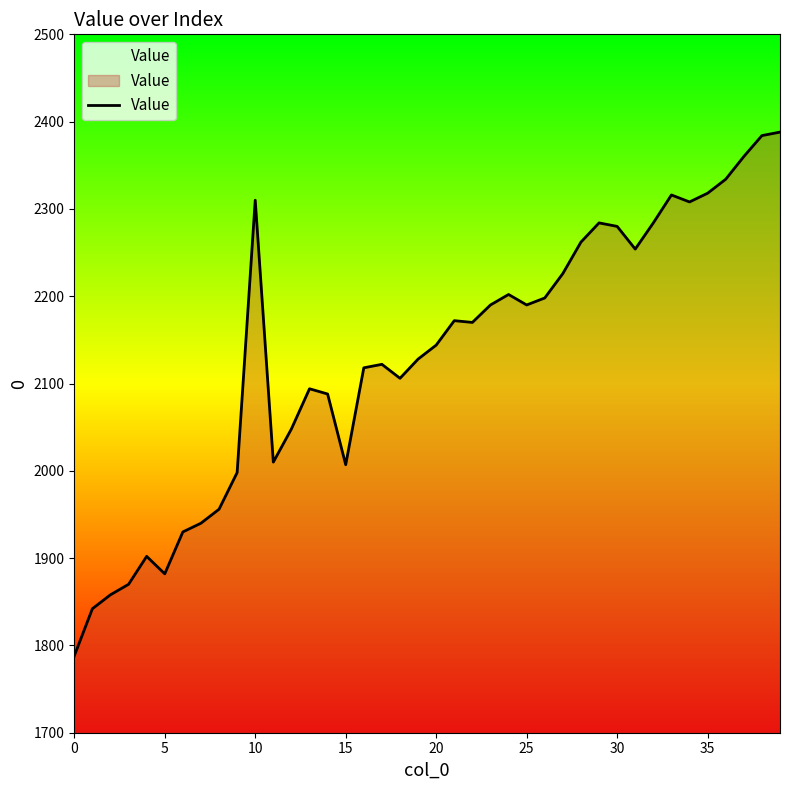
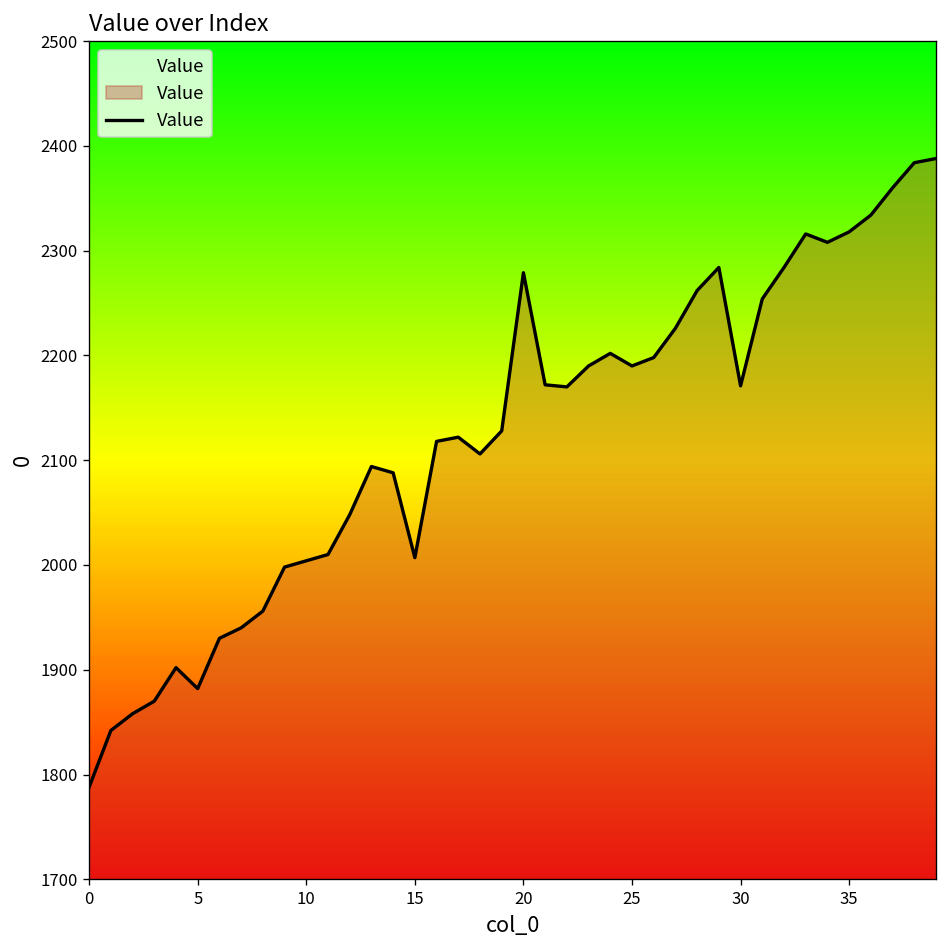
10: 2310 -> 2000
20: 2140 -> 2280
30: 2280 -> 2170
